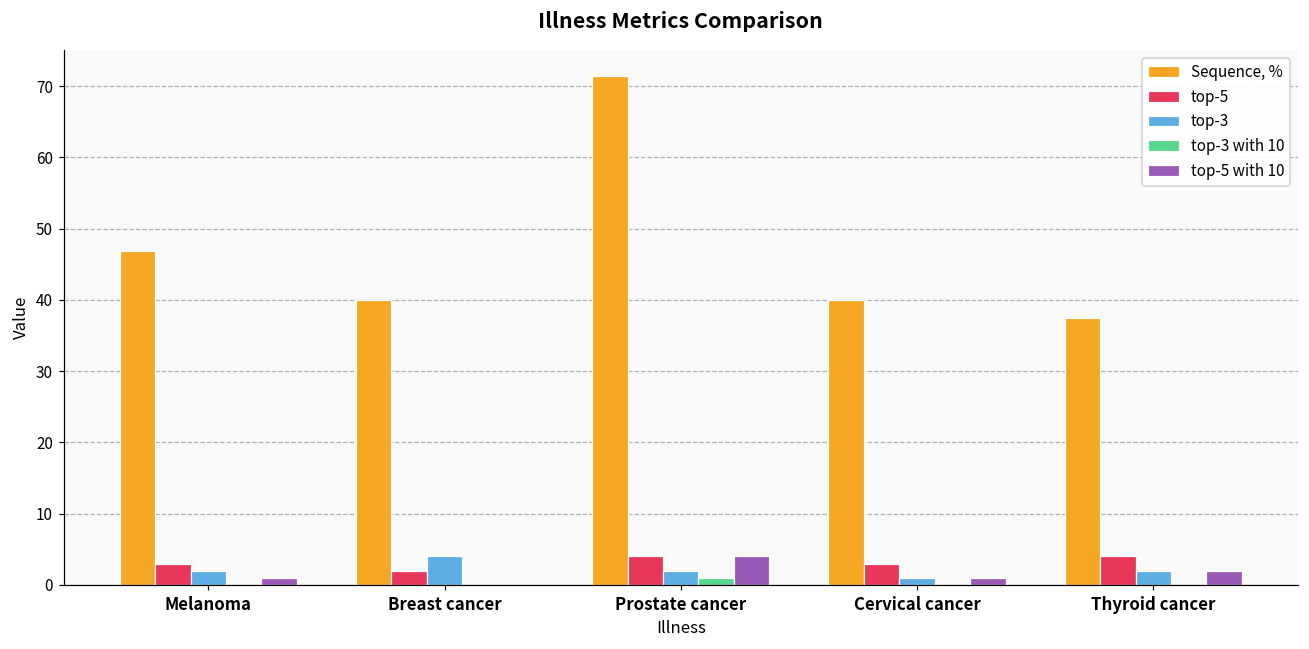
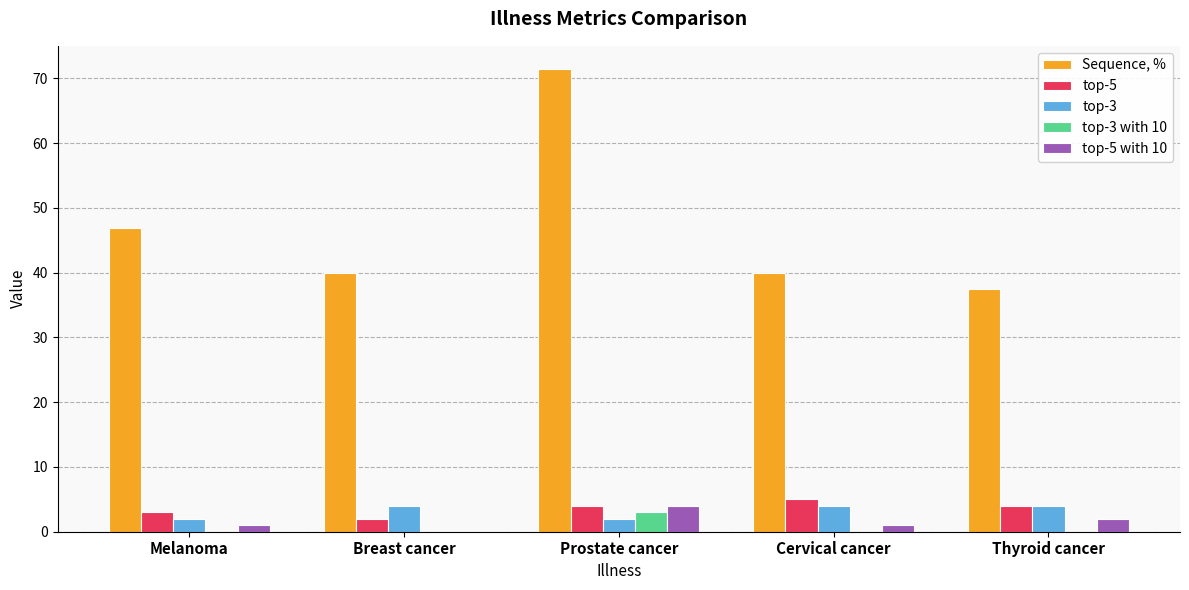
top-3 with 10, Prostate cancer: 1 -> 3
top-5, Cervical cancer: 3 -> 5
top-3, Cervical cancer: 1 -> 4
top-3, Thyroid cancer: 2 -> 4
